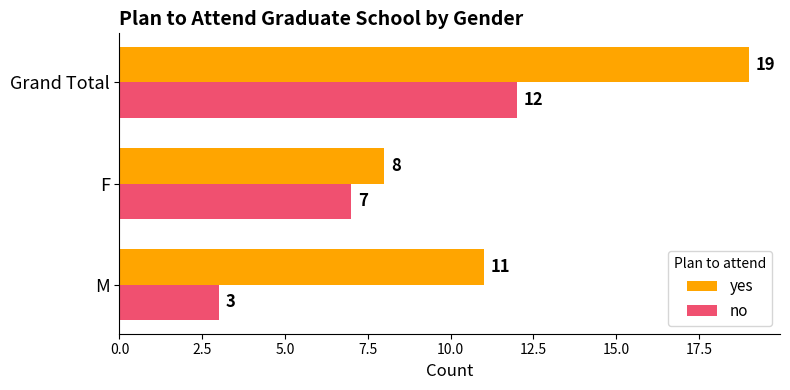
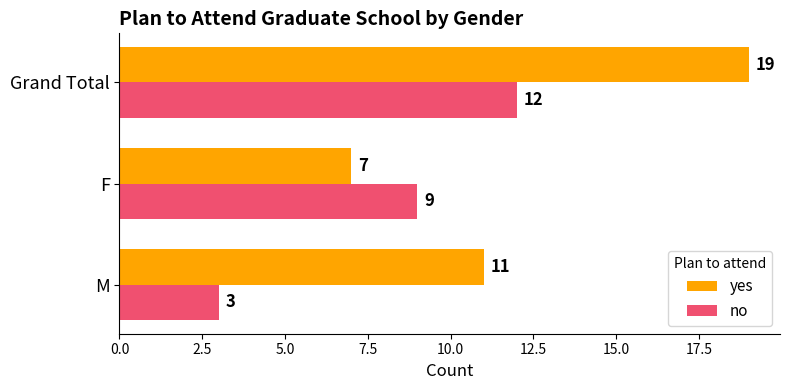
yes, F: 8 -> 7
no, F: 7 -> 9
